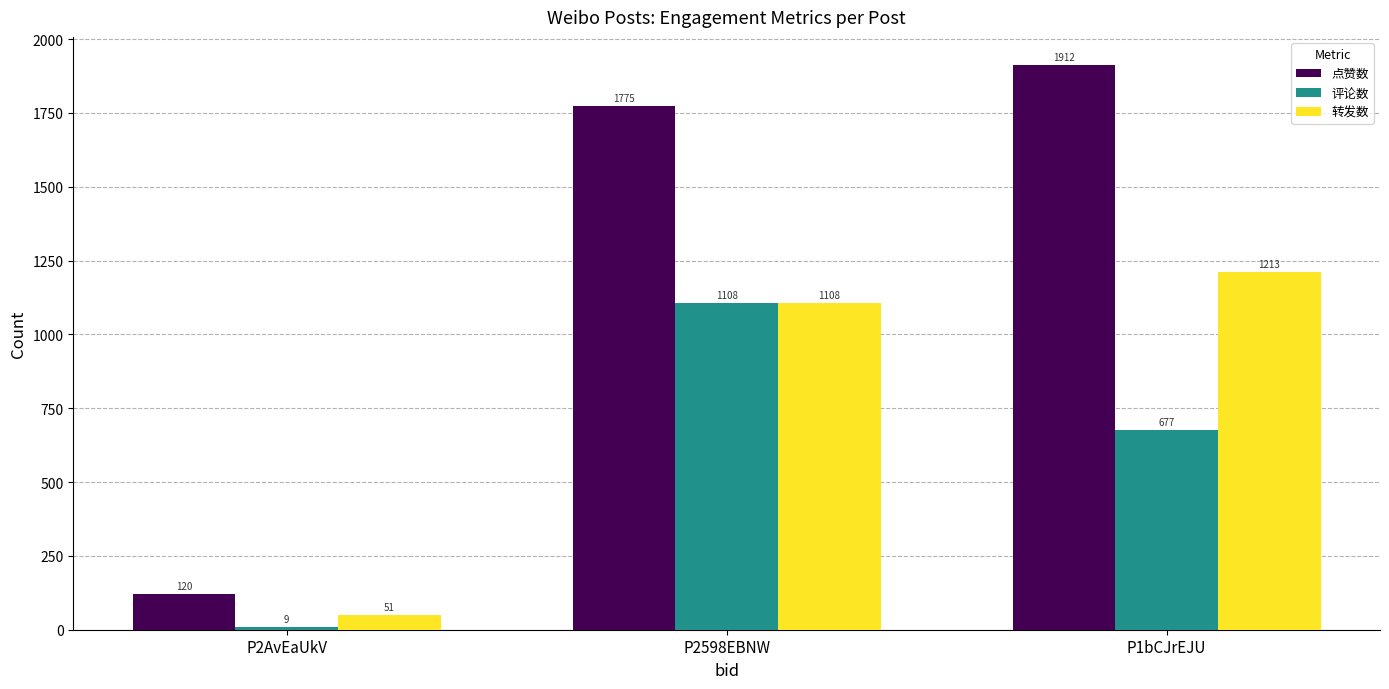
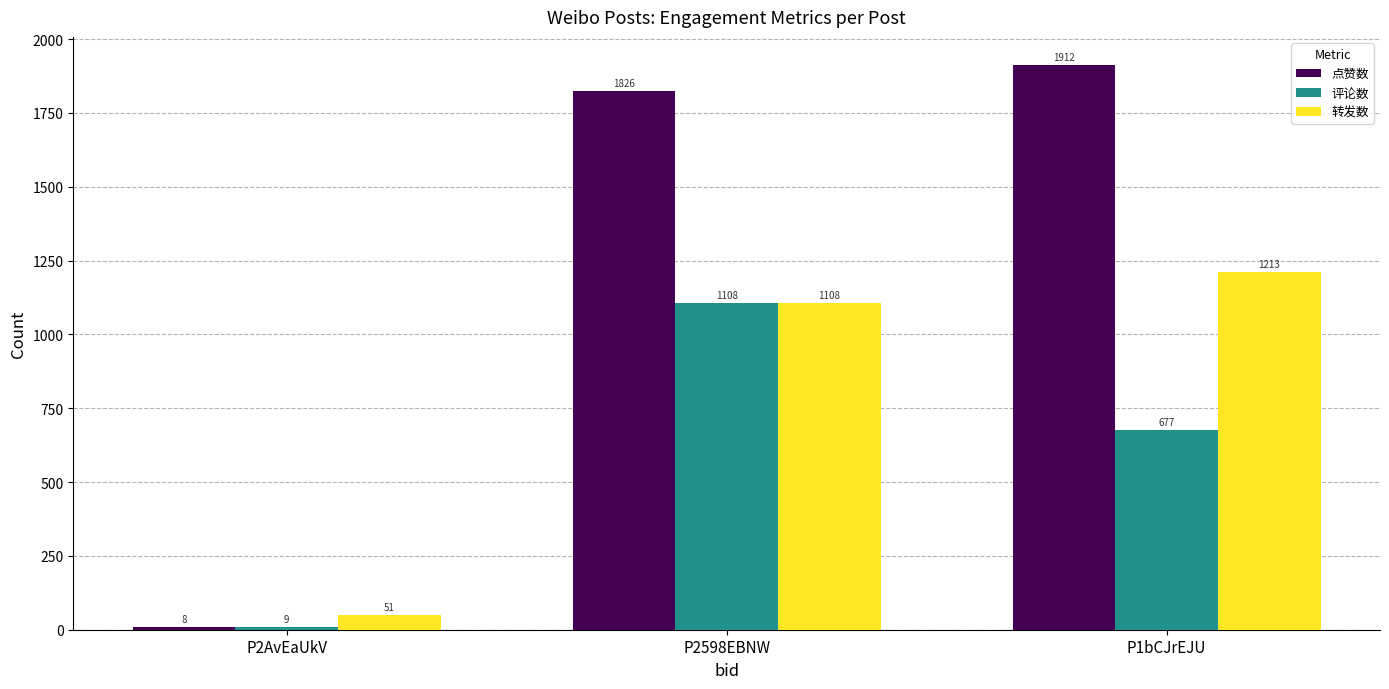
点赞数, P2AvEaUkV: 120 -> 8
点赞数, P2598EBNW: 1775 -> 1826
